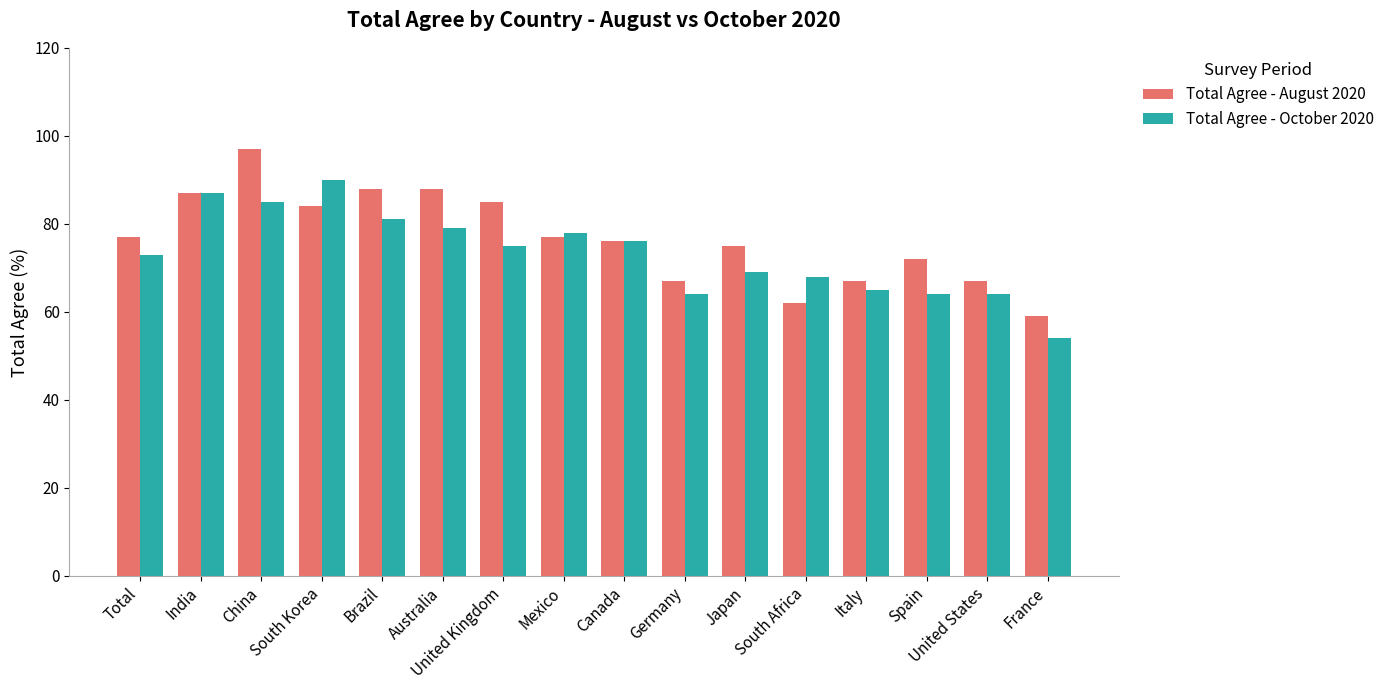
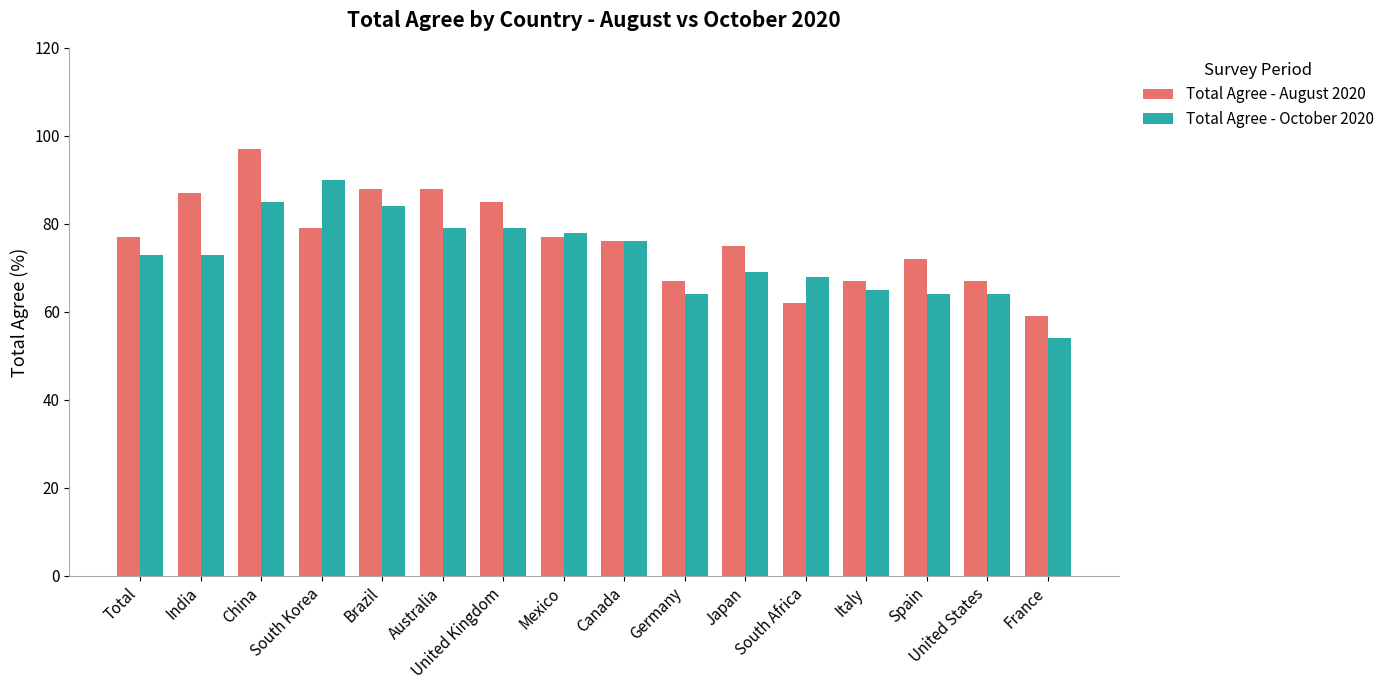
Total Agree - October 2020, India: 87 -> 73
Total Agree - August 2020, South Korea: 84 -> 79
Total Agree - October 2020, Brazil: 81 -> 84
Total Agree - October 2020, United Kingdom: 75 -> 79
